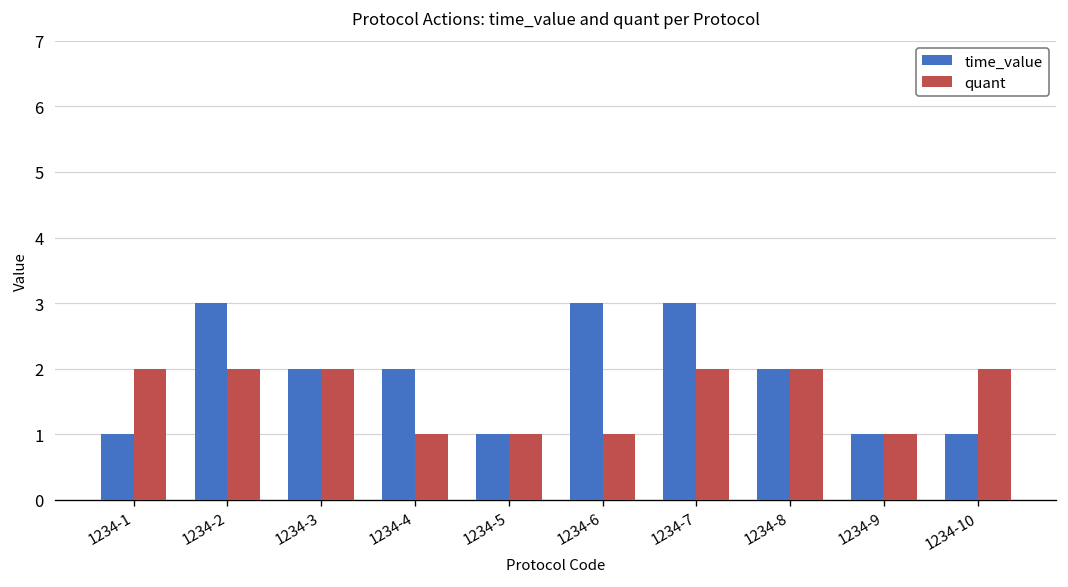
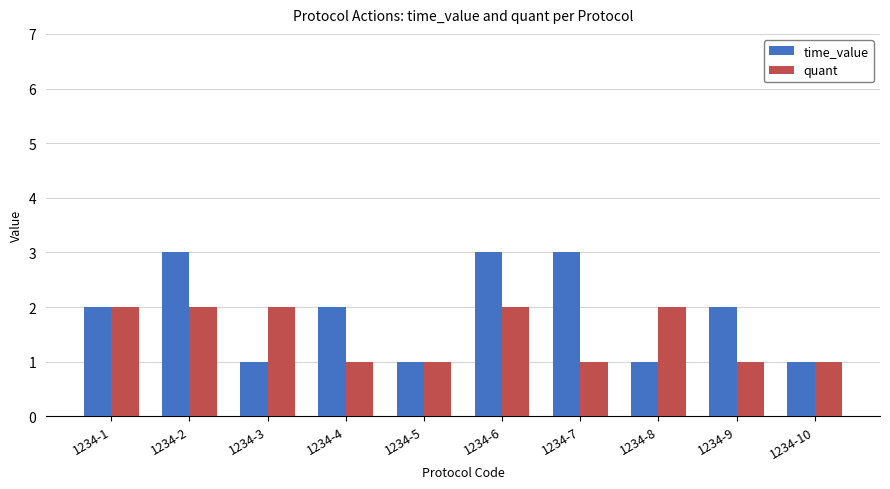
time_value, 1234-1: 1 -> 2
time_value, 1234-3: 2 -> 1
quant, 1234-6: 1 -> 2
quant, 1234-7: 2 -> 1
time_value, 1234-8: 2 -> 1
time_value, 1234-9: 1 -> 2
quant, 1234-10: 2 -> 1
